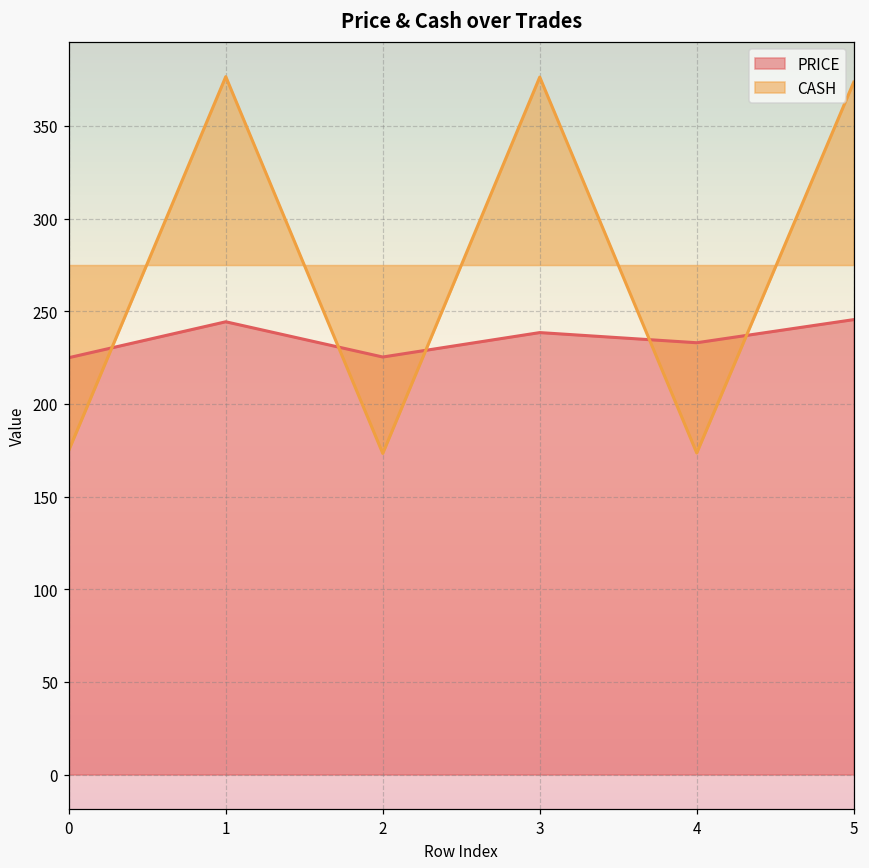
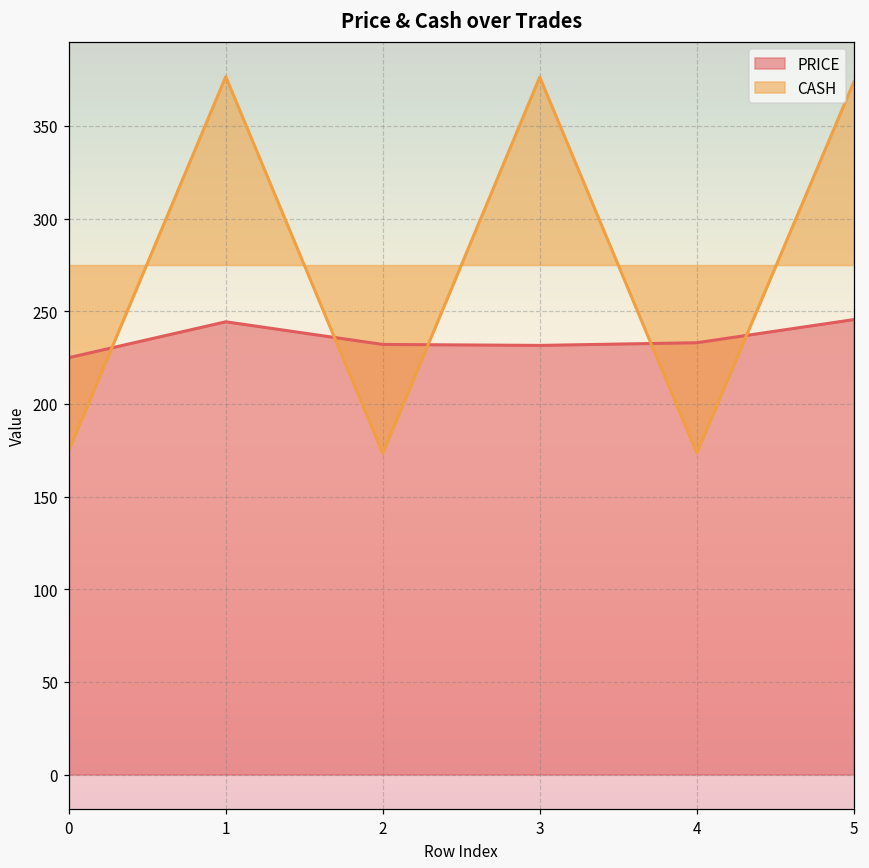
PRICE, 2: 225 -> 232
PRICE, 3: 238 -> 232
